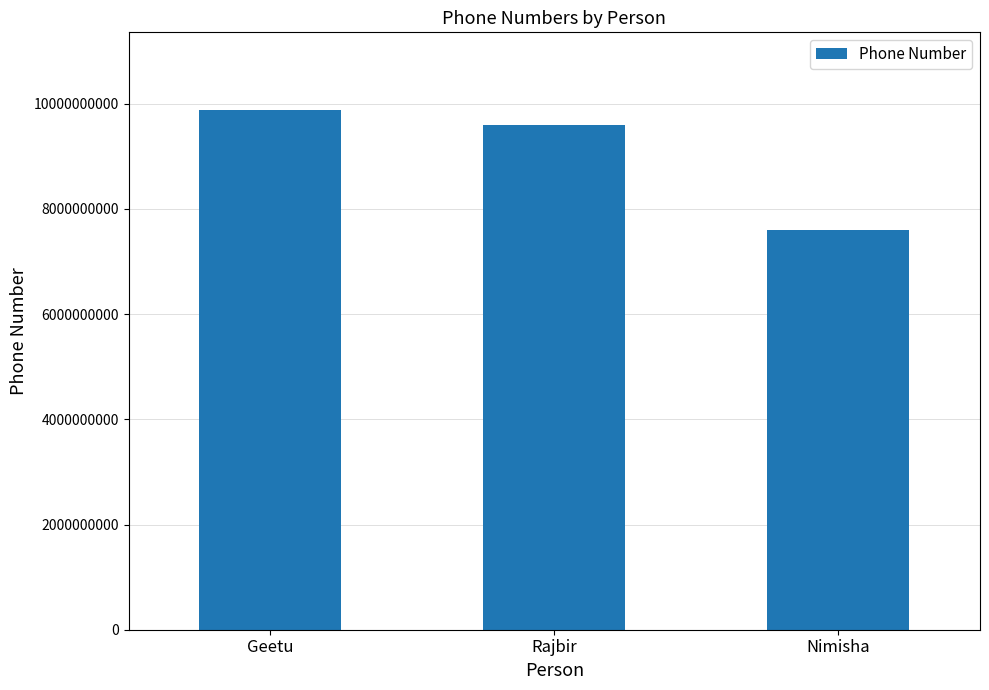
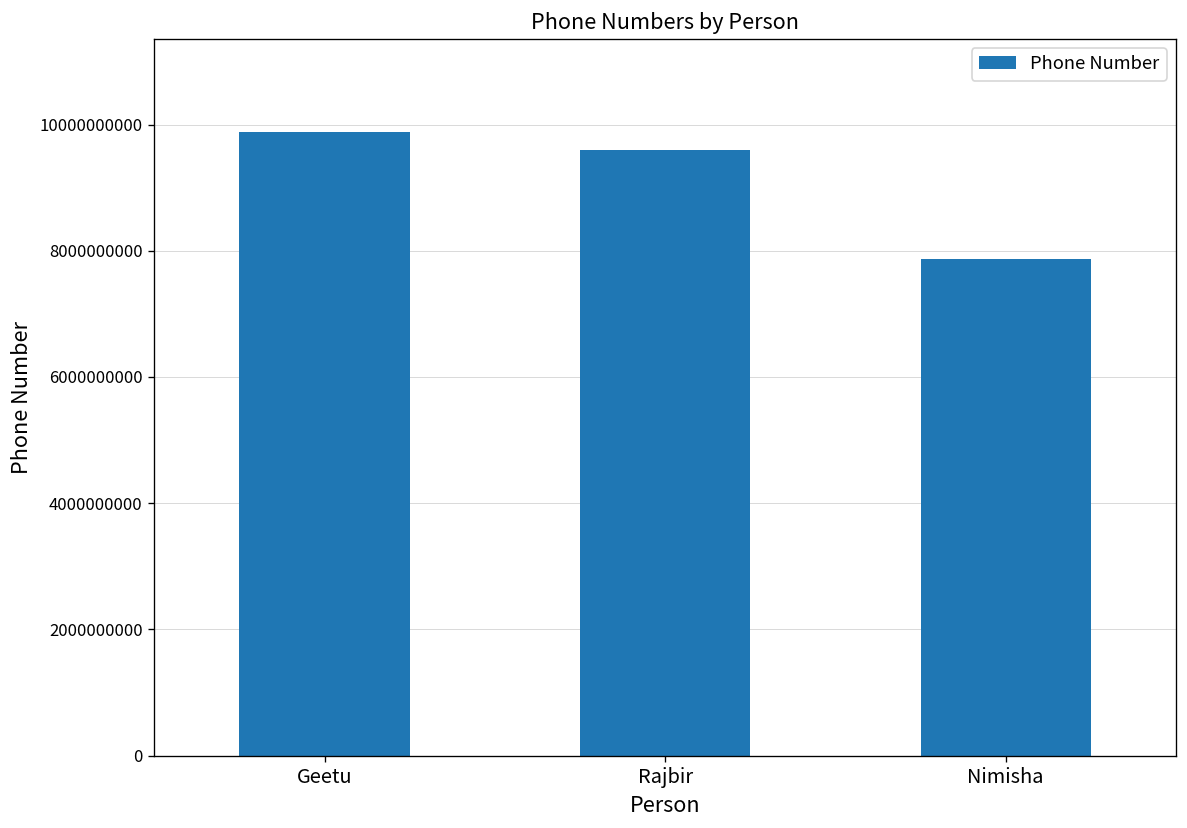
Nimisha: 7600000000 -> 7900000000
